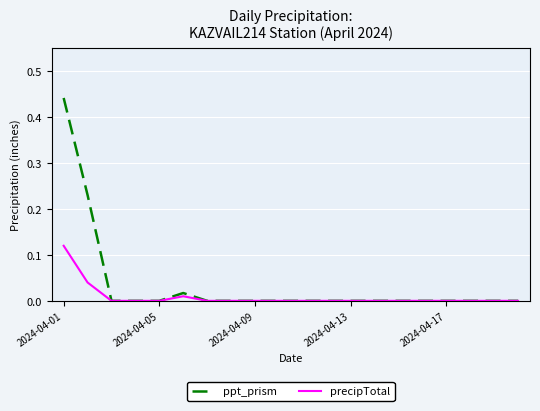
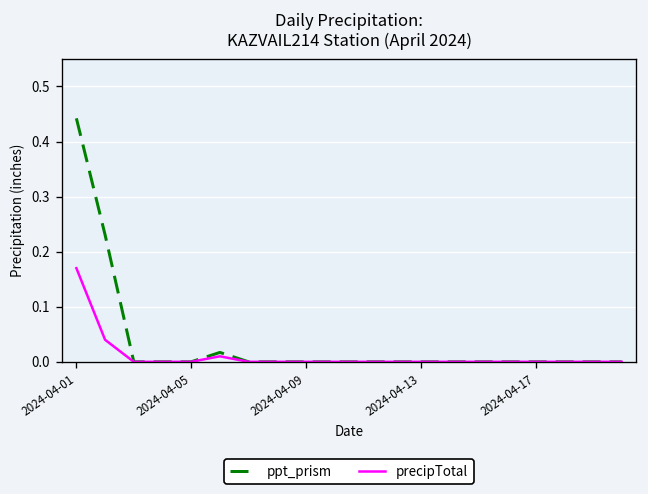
precipTotal, 2024-04-01: 0.12 -> 0.17
